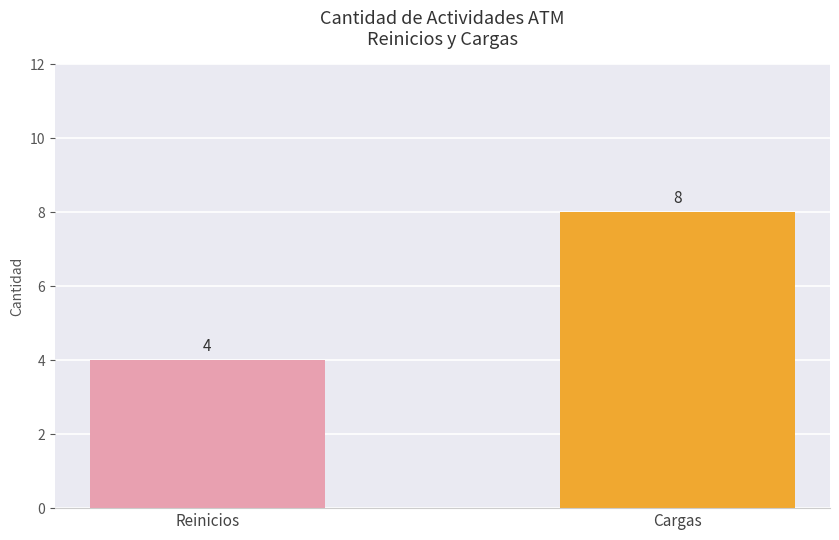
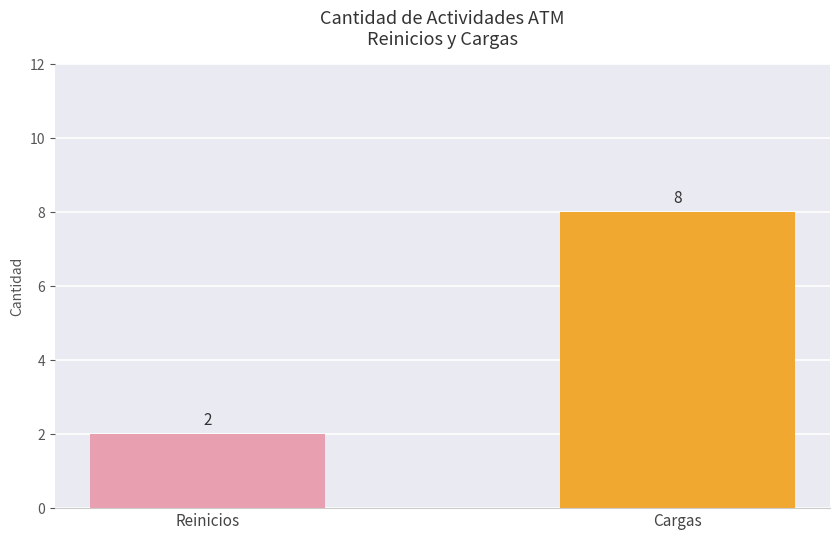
Reinicios: 4 -> 2
